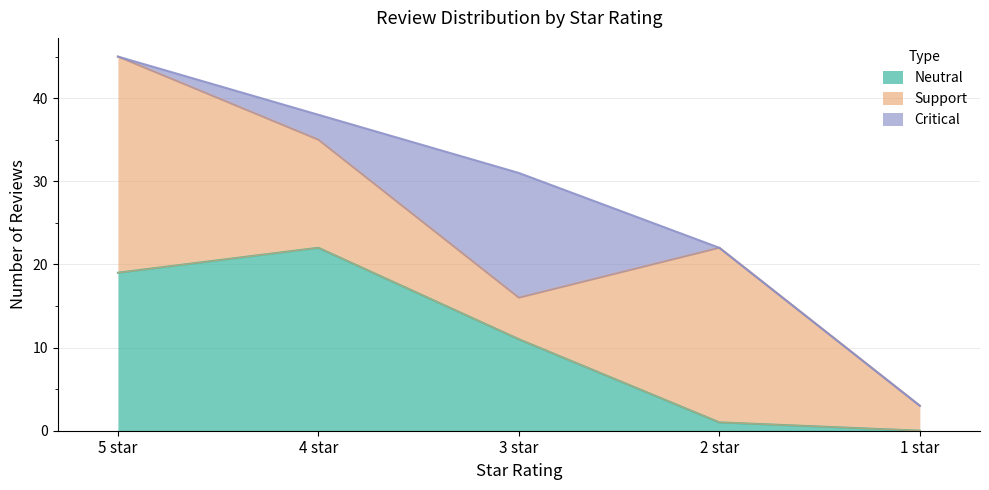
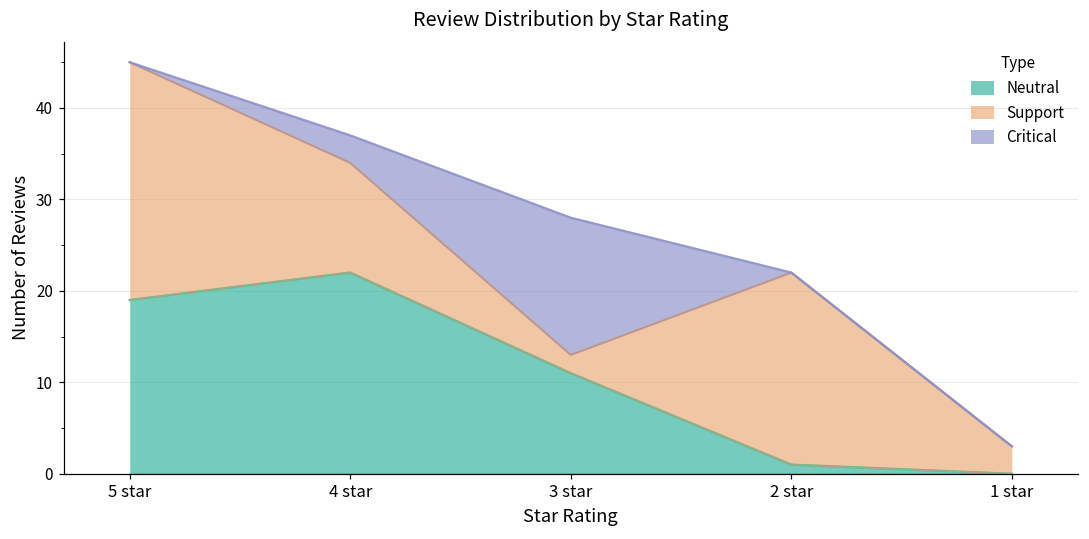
Support, 4 star: 13 -> 12
Support, 3 star: 5 -> 2
